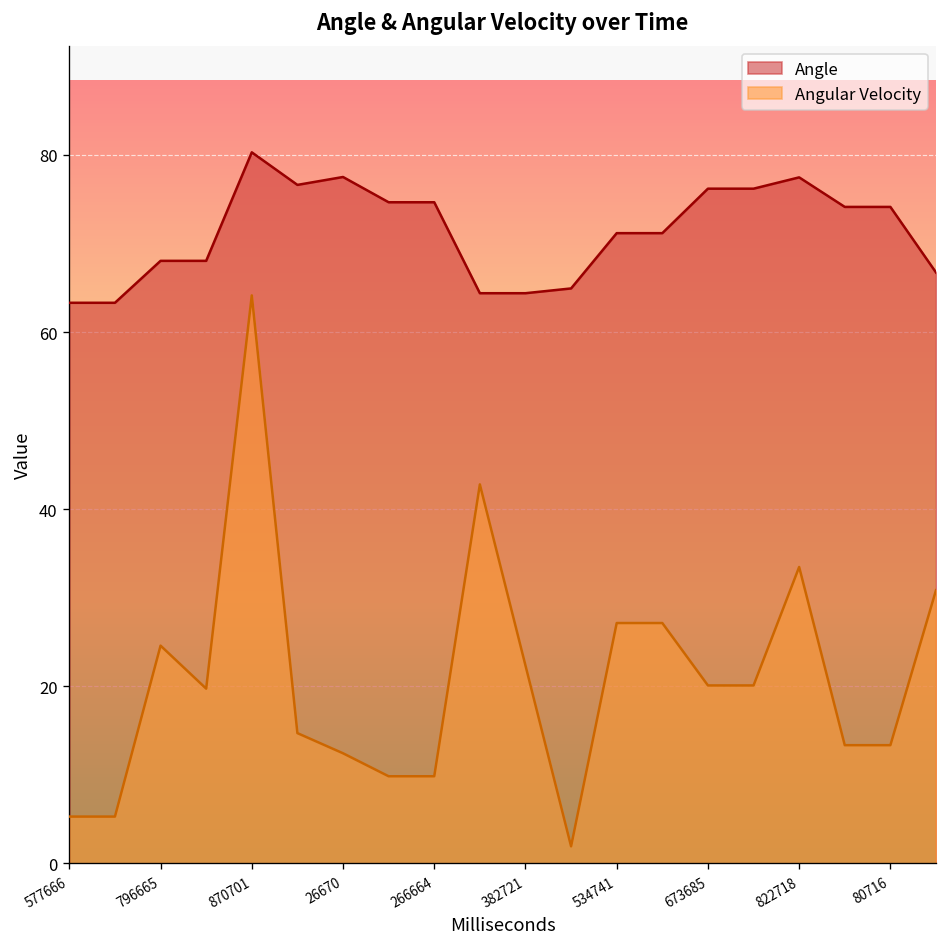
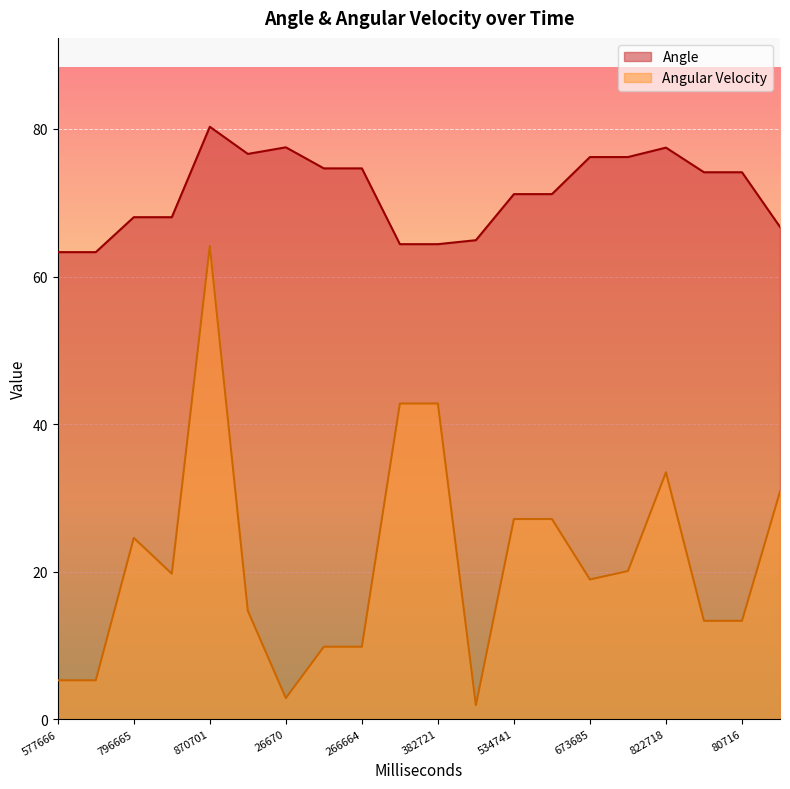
Angular Velocity, 26670: 12 -> 3
Angular Velocity, 382721: 22 -> 43
Angular Velocity, 673685: 20 -> 19
